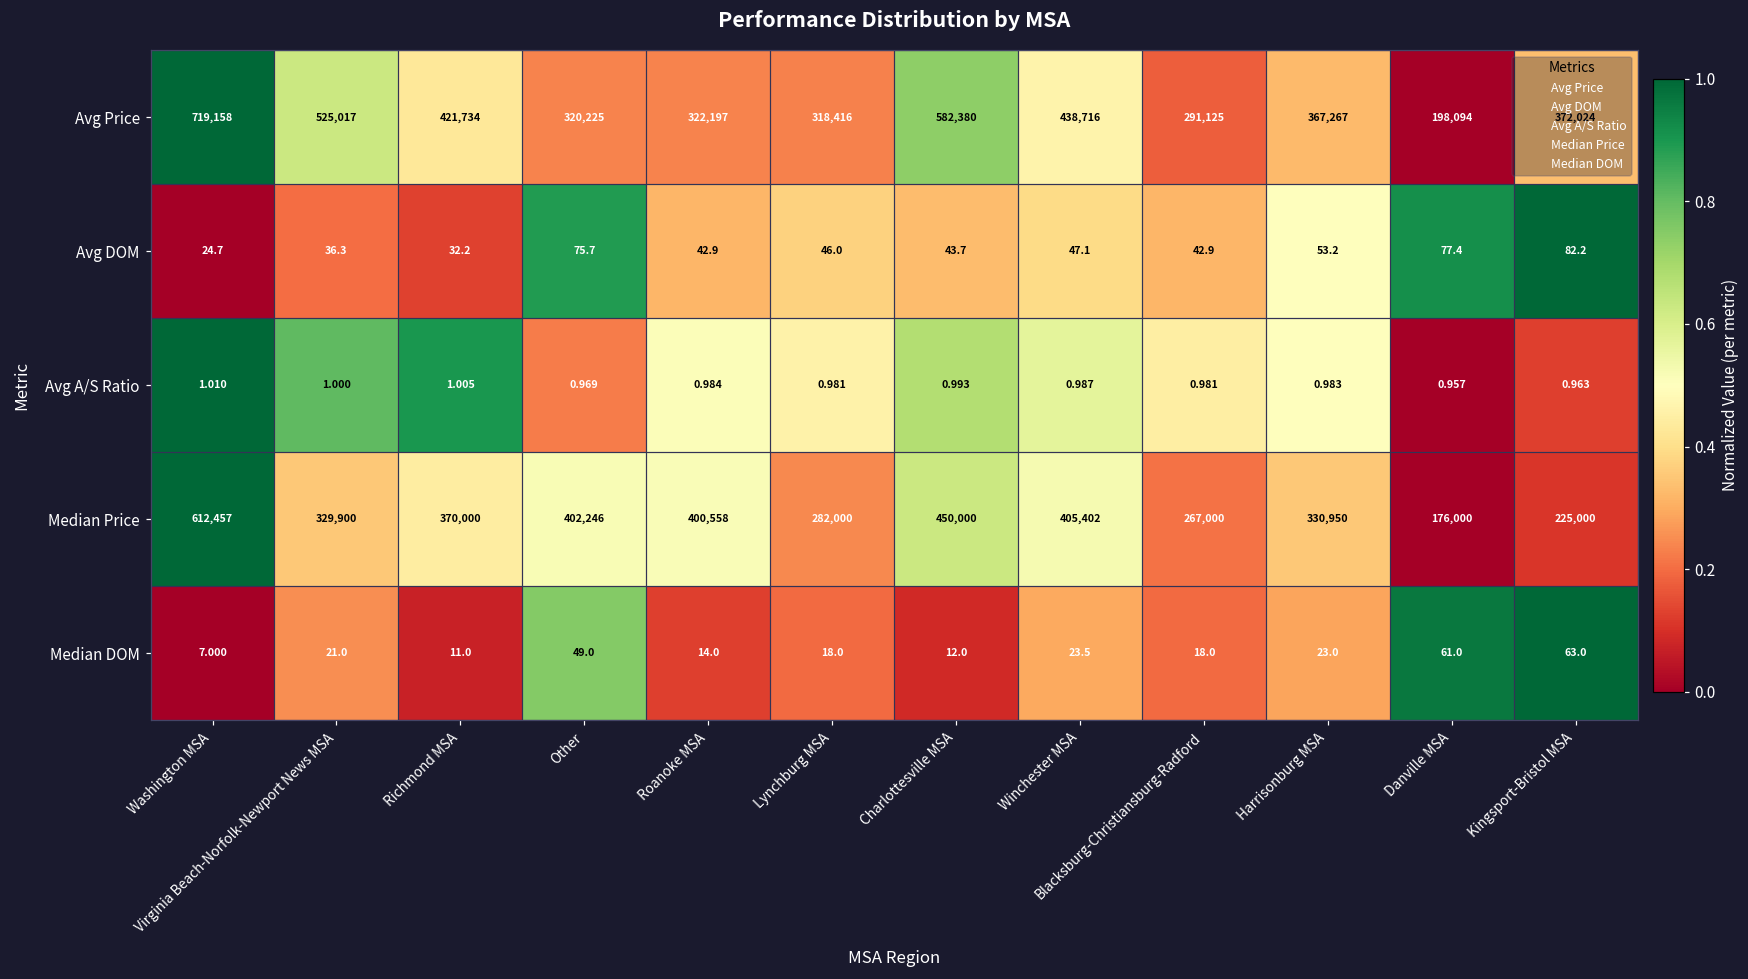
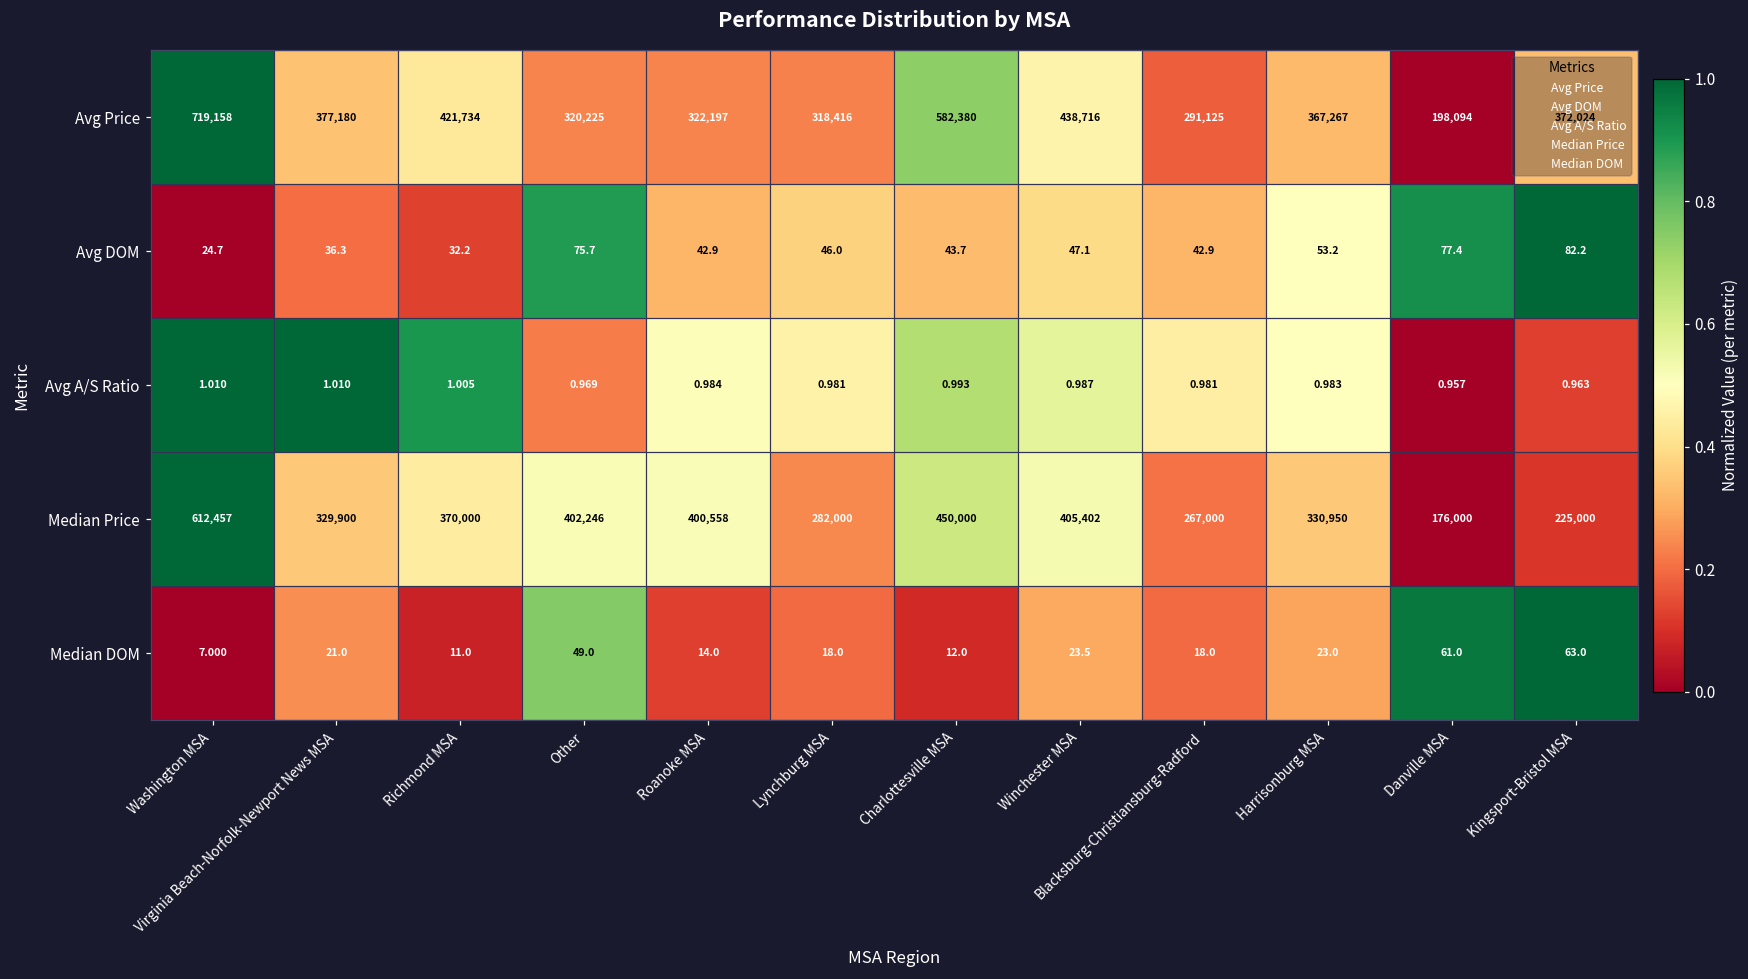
Avg Price, Virginia Beach-Norfolk-Newport News MSA: 525,017 -> 377,180
Avg A/S Ratio, Virginia Beach-Norfolk-Newport News MSA: 1.000 -> 1.010
